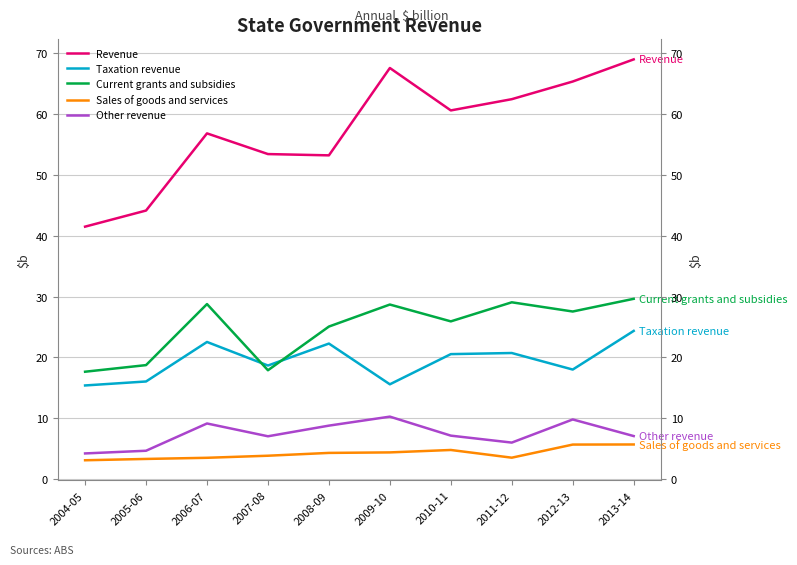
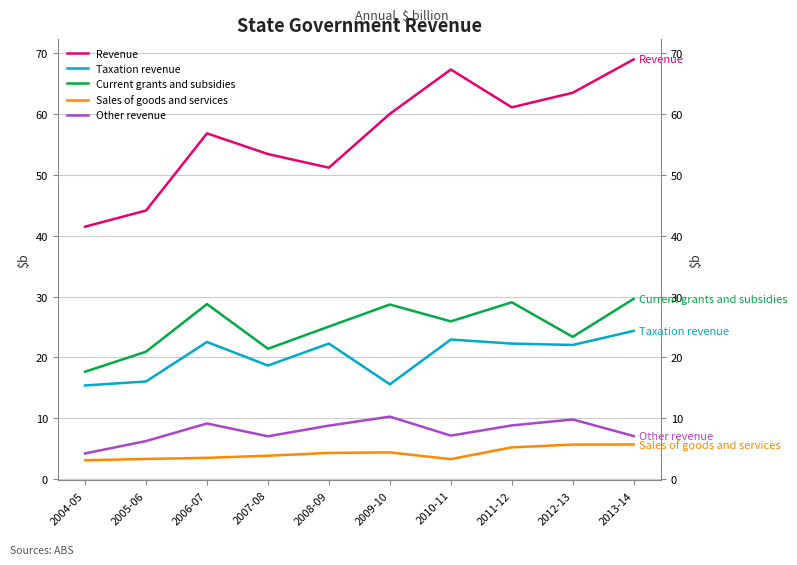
Current grants and subsidies, 2005-06: 19 -> 21
Other revenue, 2005-06: 5 -> 6
Current grants and subsidies, 2007-08: 18 -> 21
Revenue, 2008-09: 53 -> 51
Revenue, 2009-10: 68 -> 60
Revenue, 2010-11: 61 -> 67
Taxation revenue, 2010-11: 21 -> 23
Sales of goods and services, 2010-11: 5 -> 3
Revenue, 2011-12: 62 -> 61
Taxation revenue, 2011-12: 21 -> 22
Sales of goods and services, 2011-12: 4 -> 5
Other revenue, 2011-12: 6 -> 9
Revenue, 2012-13: 65 -> 63
Taxation revenue, 2012-13: 18 -> 22
Current grants and subsidies, 2012-13: 28 -> 23
